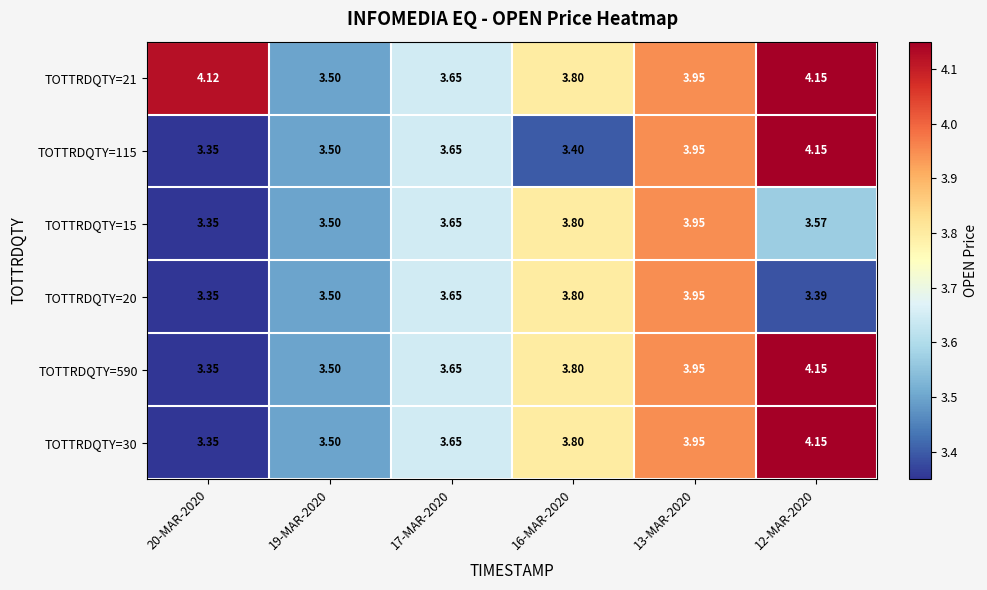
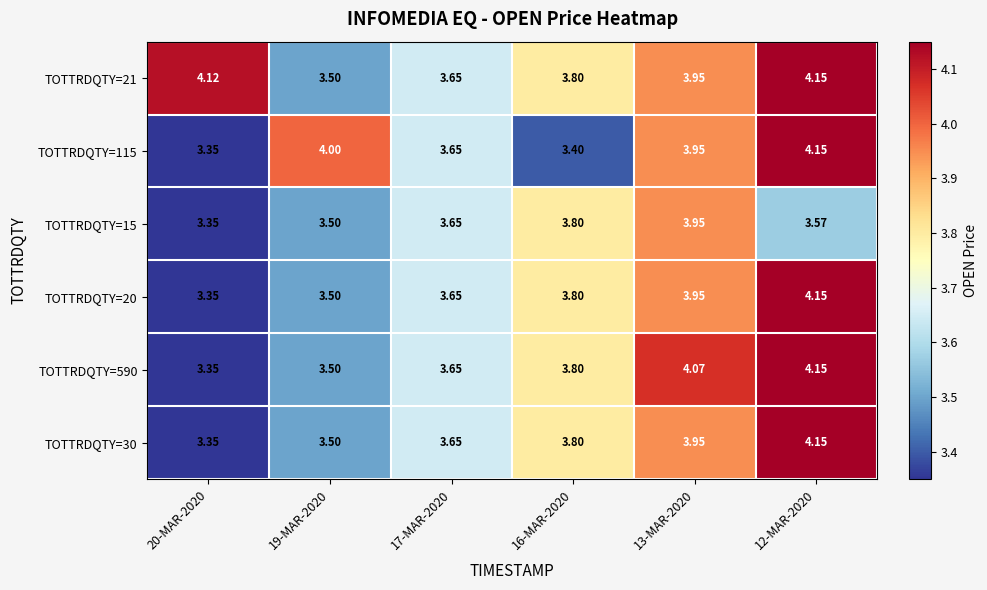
TOTTRDQTY=115, 19-MAR-2020: 3.50 -> 4.00
TOTTRDQTY=20, 12-MAR-2020: 3.39 -> 4.15
TOTTRDQTY=590, 13-MAR-2020: 3.95 -> 4.07
